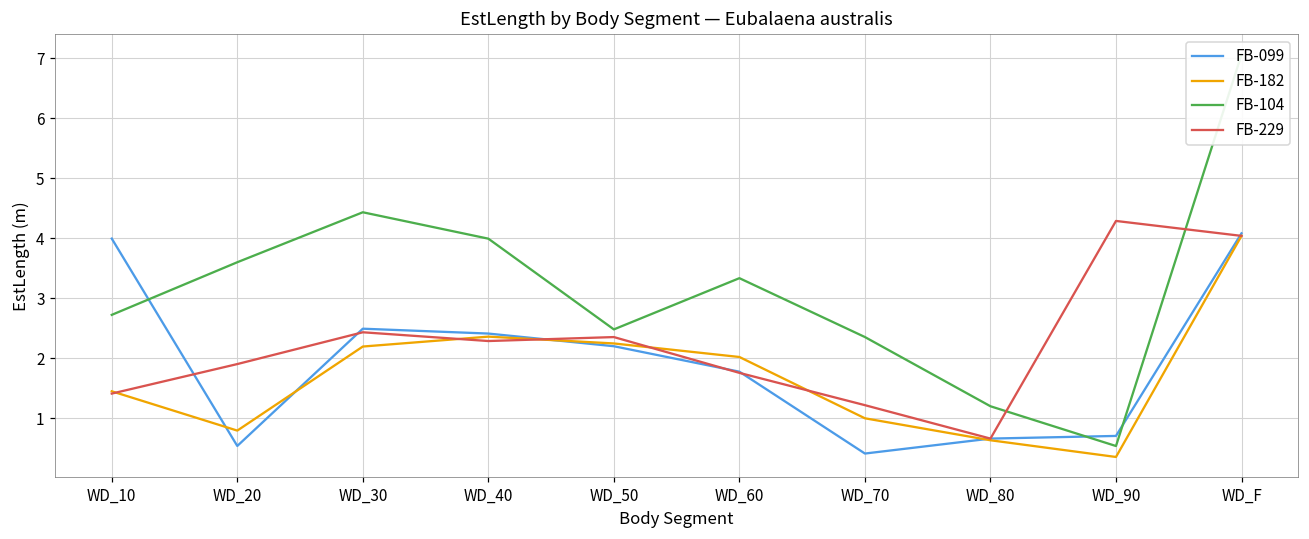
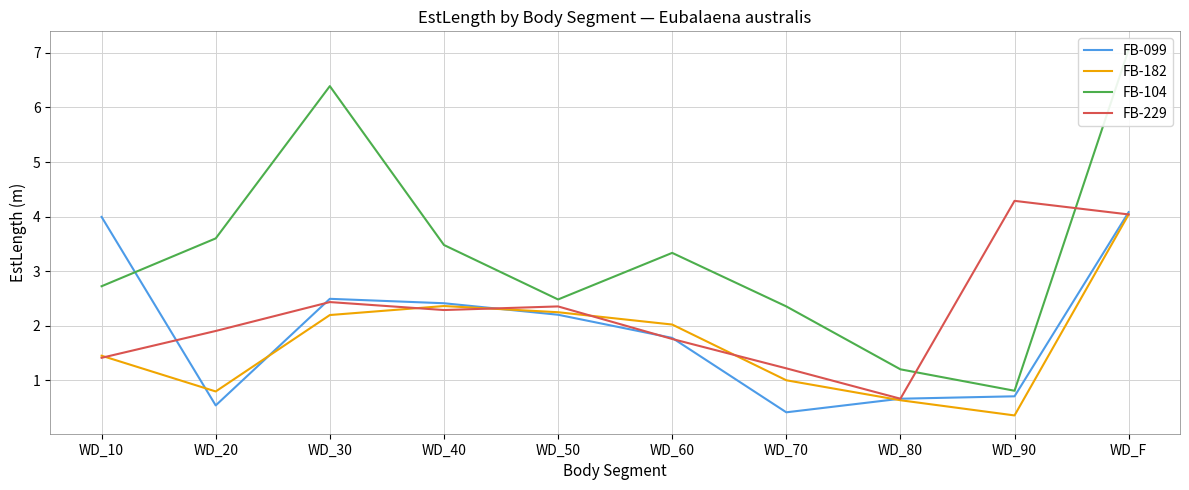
FB-104, WD_30: 4.4 -> 6.4
FB-104, WD_40: 4.0 -> 3.5
FB-104, WD_90: 0.5 -> 0.8
